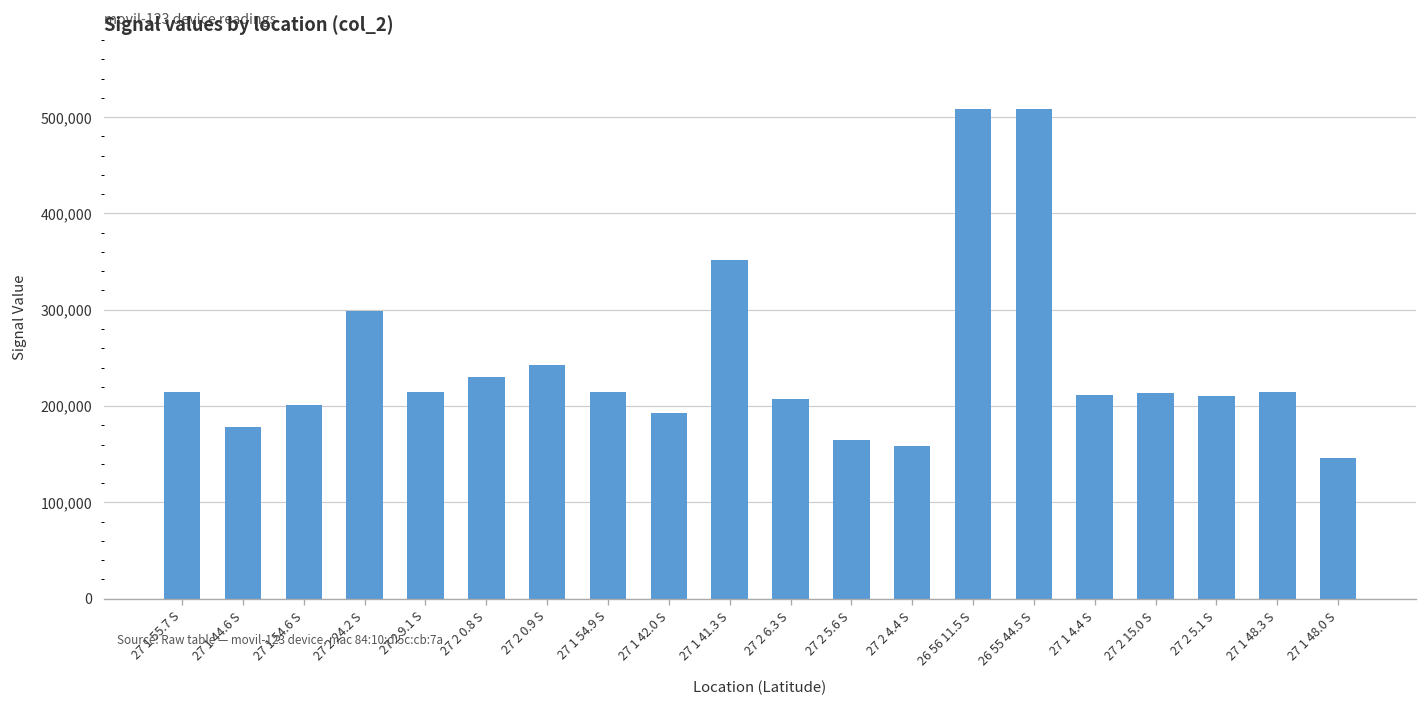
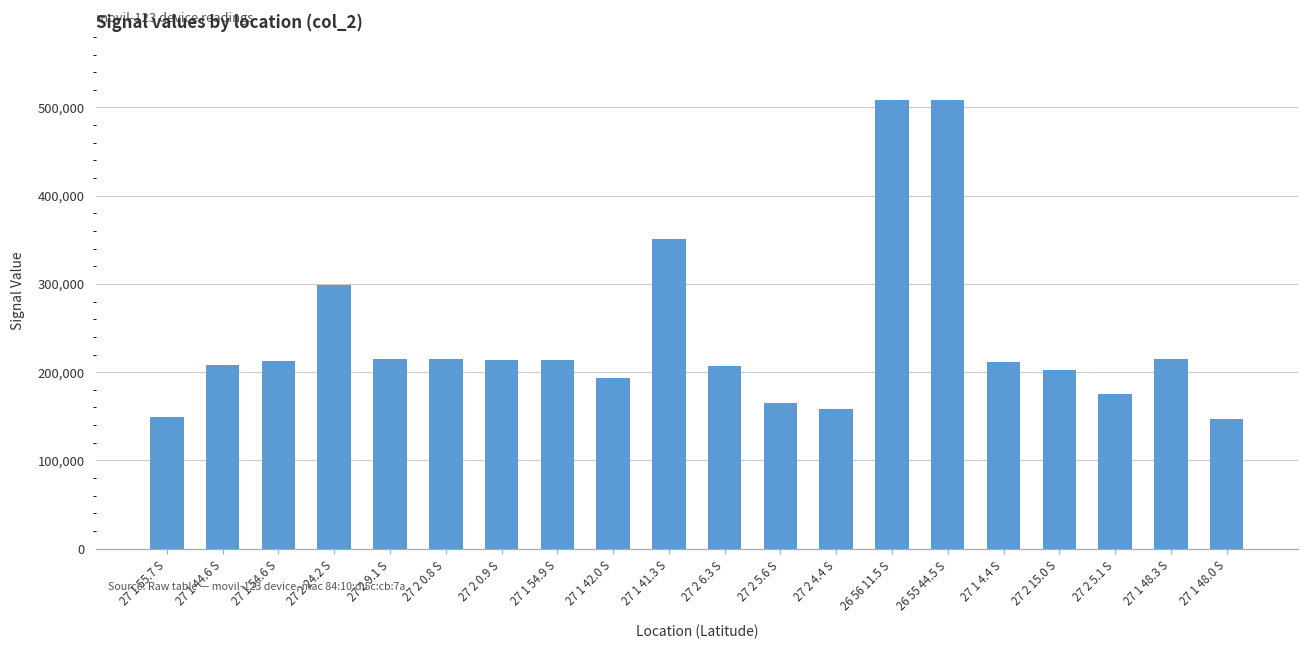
27 1 55.7 S: 210,000 -> 150,000
27 1 44.6 S: 180,000 -> 210,000
27 1 54.6 S: 200,000 -> 210,000
27 2 0.8 S: 230,000 -> 210,000
27 2 0.9 S: 240,000 -> 210,000
27 2 15.0 S: 210,000 -> 200,000
27 2 5.1 S: 210,000 -> 170,000
